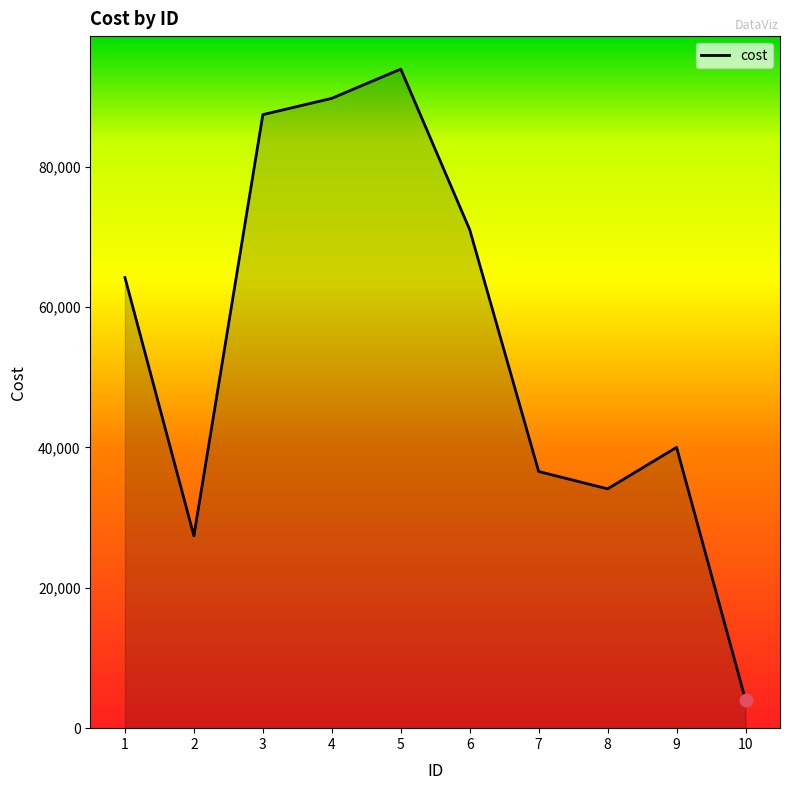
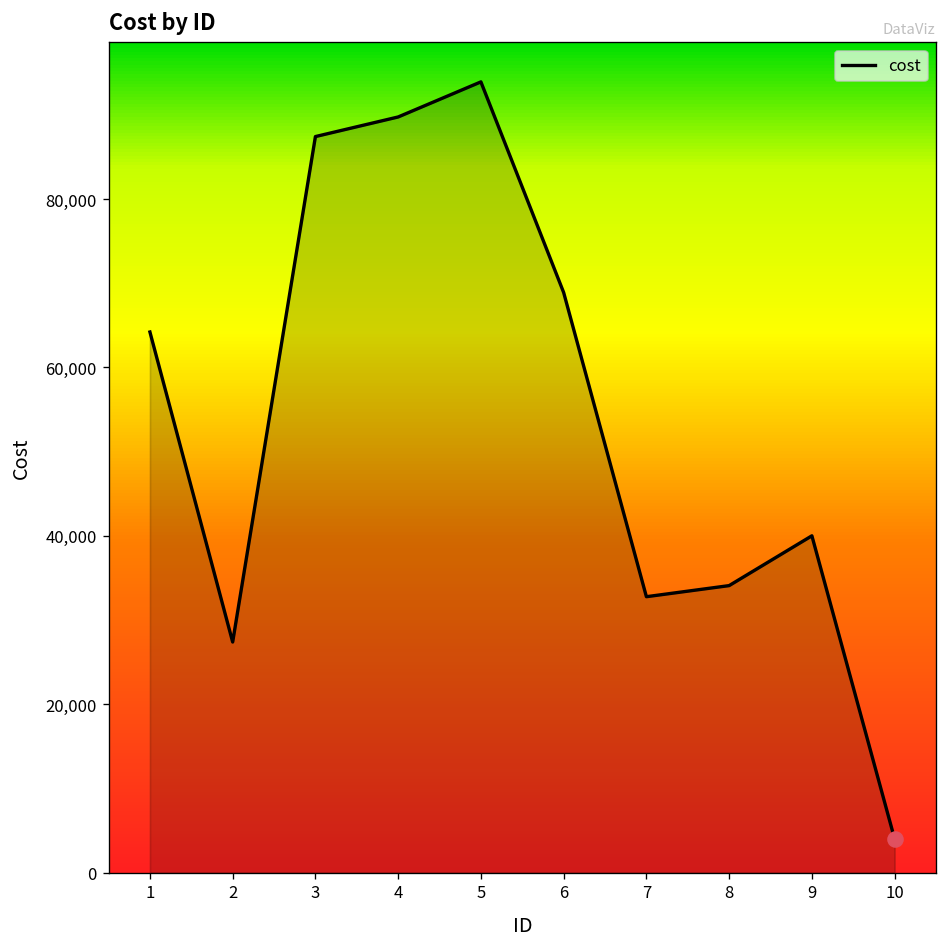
cost, 6: 71,000 -> 69,000
cost, 7: 37,000 -> 33,000
